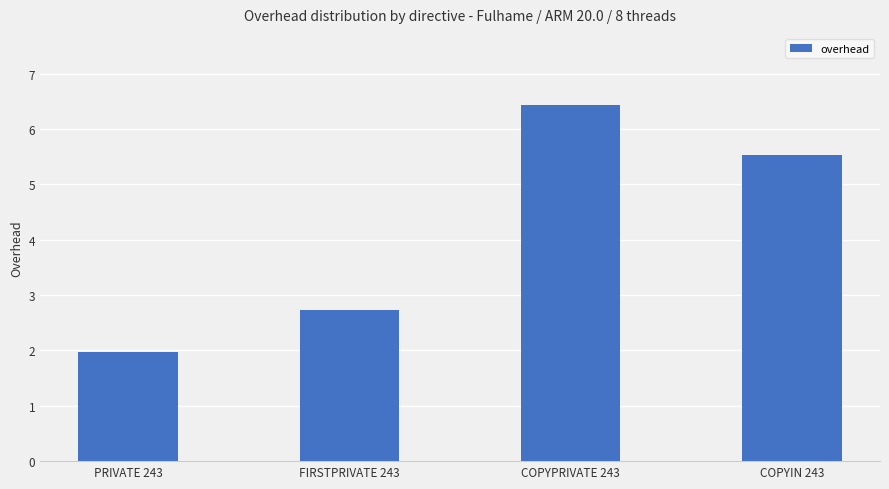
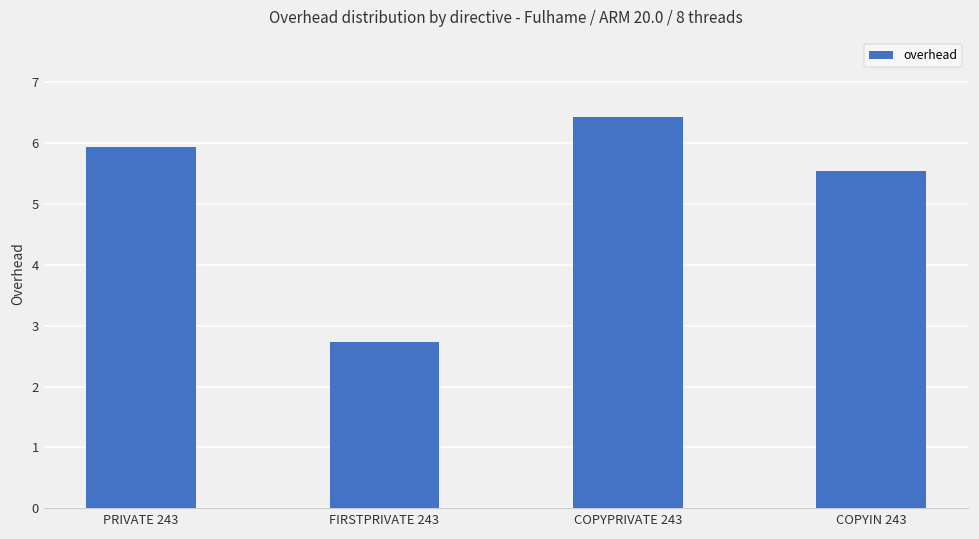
PRIVATE 243: 2.0 -> 5.9
